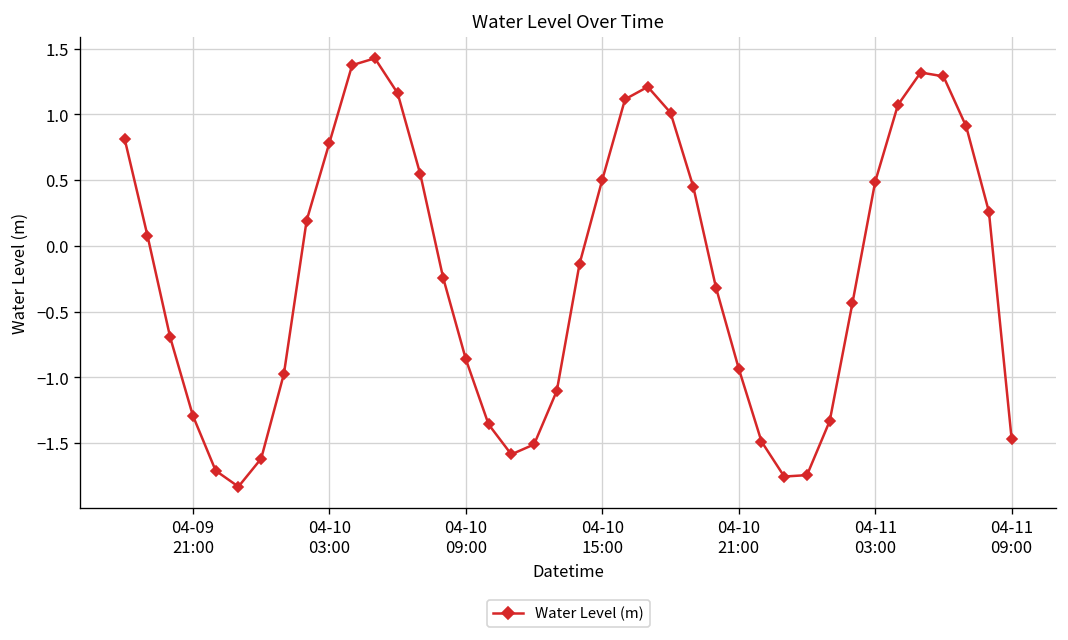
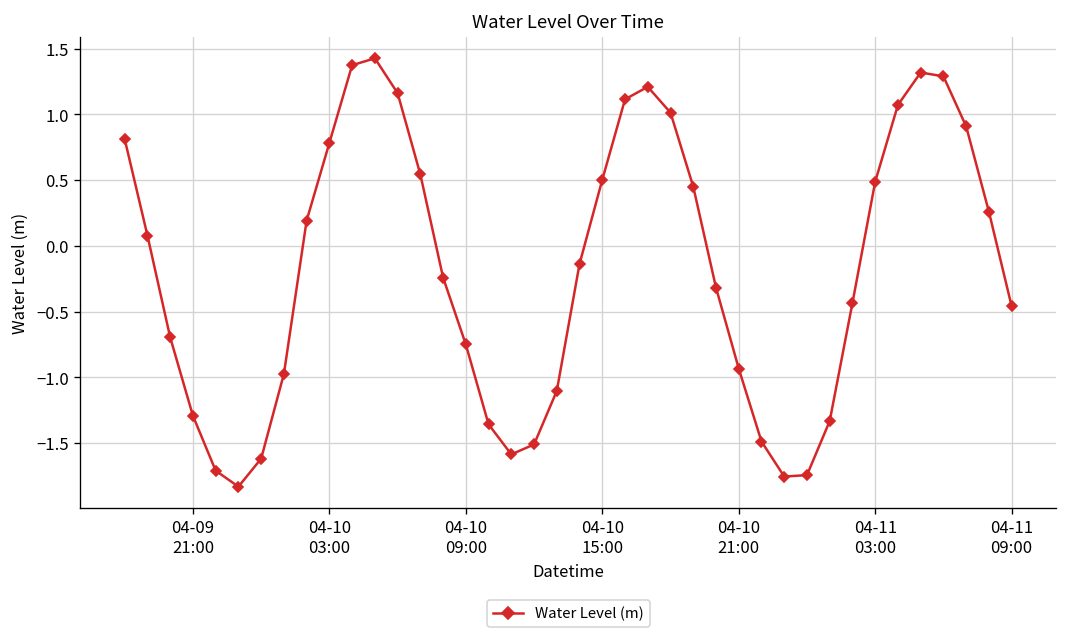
04-10 09:00: -0.86 -> -0.75
04-11 09:00: -1.47 -> -0.46
